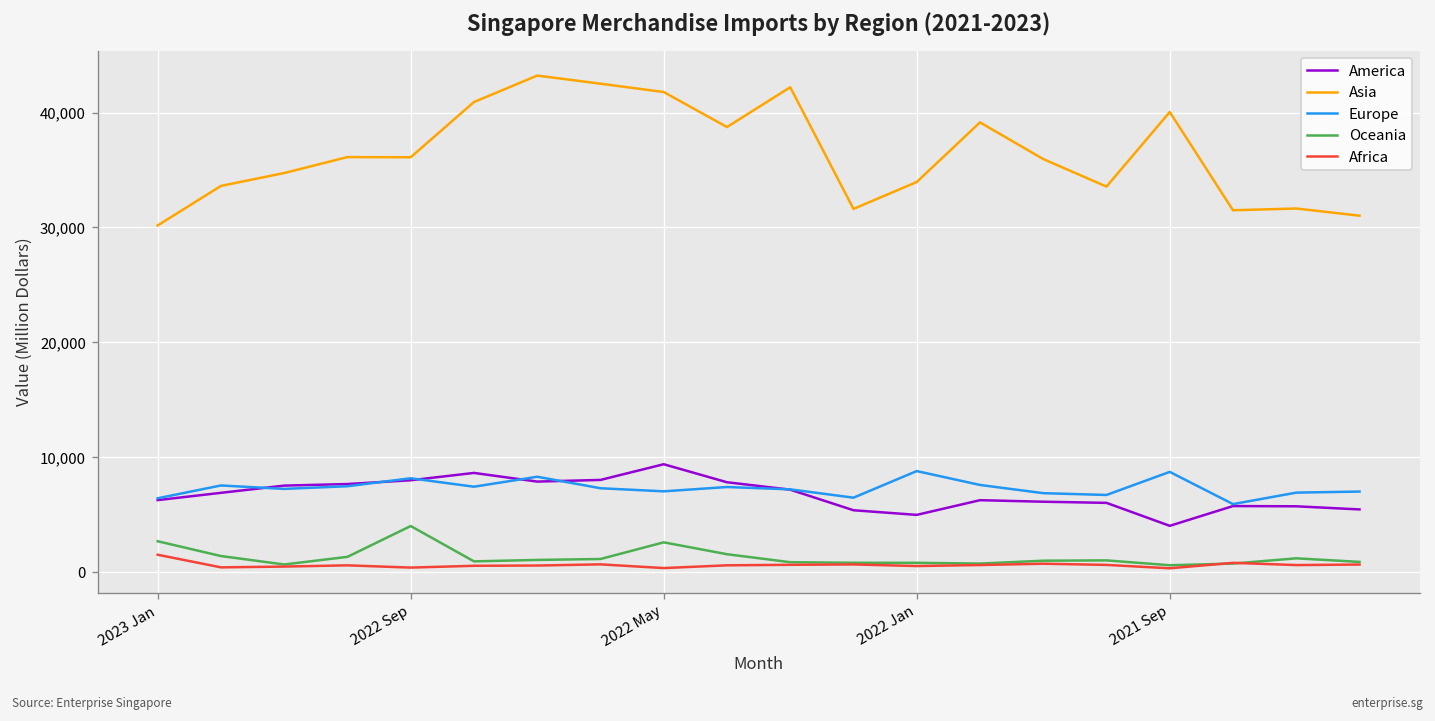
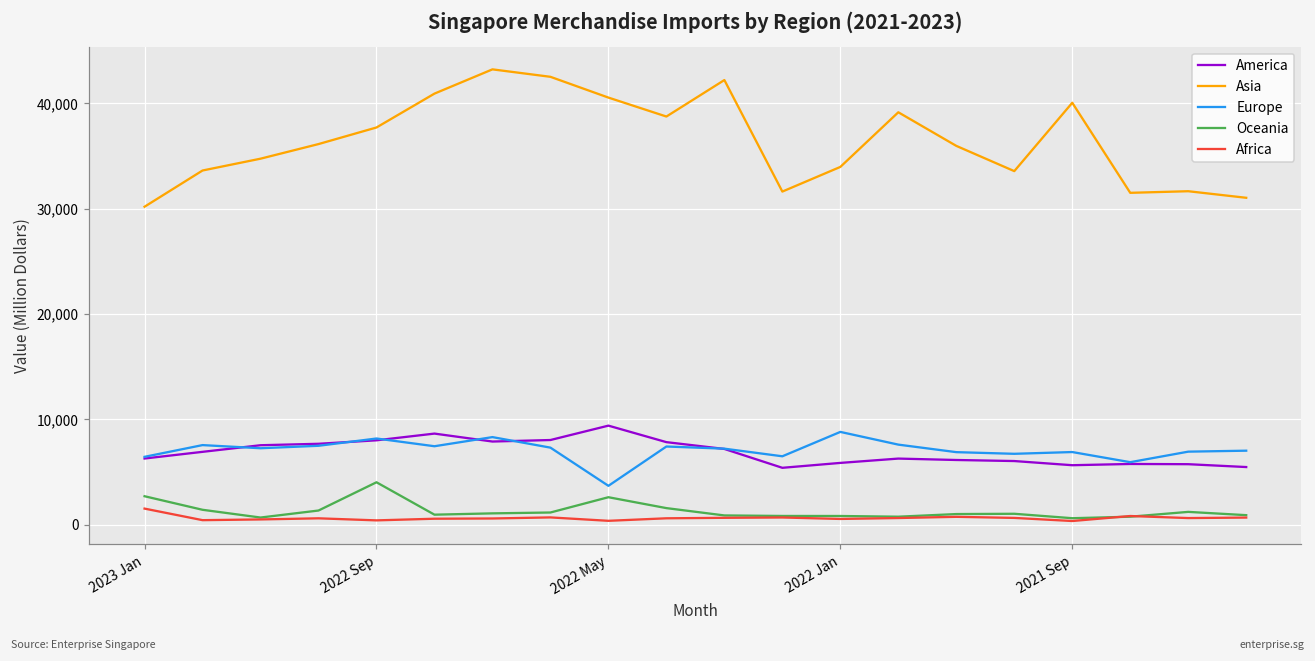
Asia, 2022 Sep: 36,000 -> 38,000
Asia, 2022 May: 42,000 -> 41,000
Europe, 2022 May: 7,000 -> 4,000
America, 2022 Jan: 5,000 -> 6,000
America, 2021 Sep: 4,000 -> 6,000
Europe, 2021 Sep: 9,000 -> 7,000
